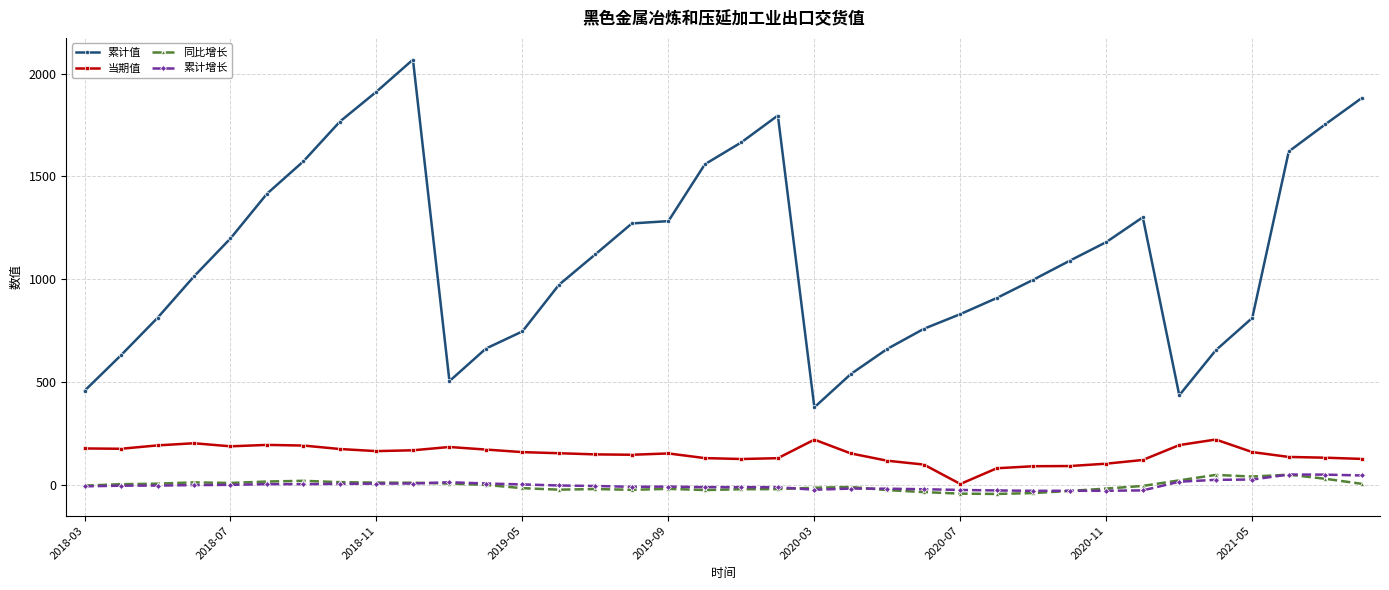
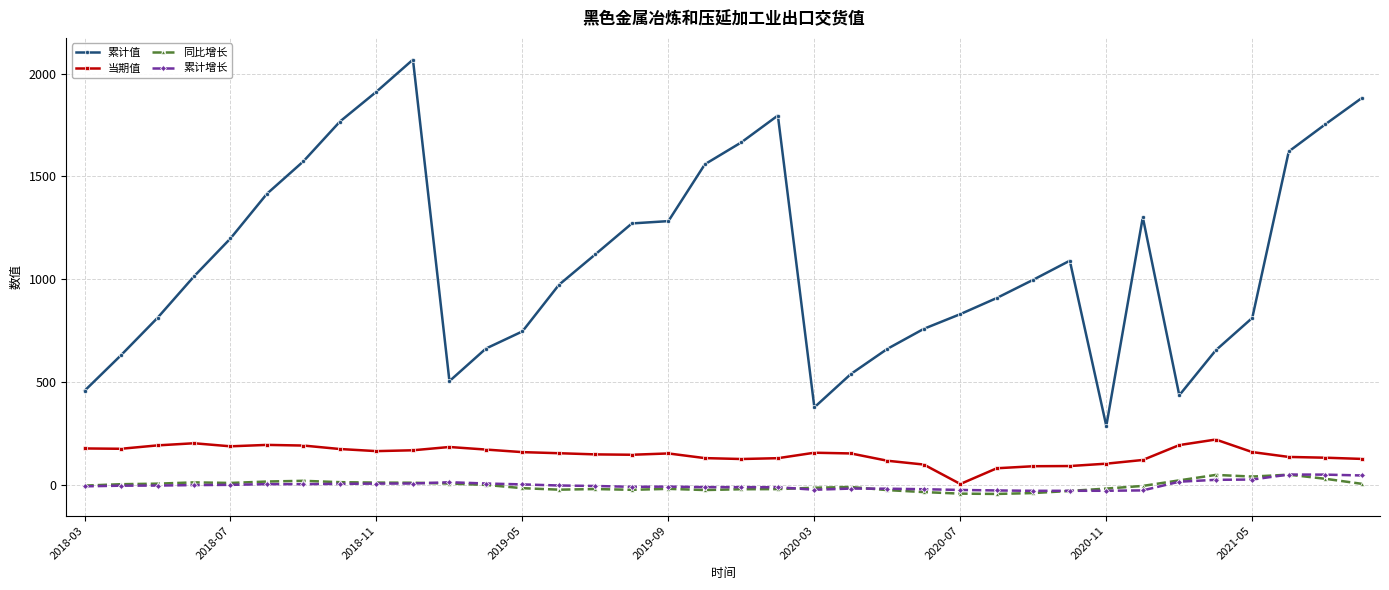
当期值, 2020-03: 220 -> 150
累计值, 2020-11: 1180 -> 290
